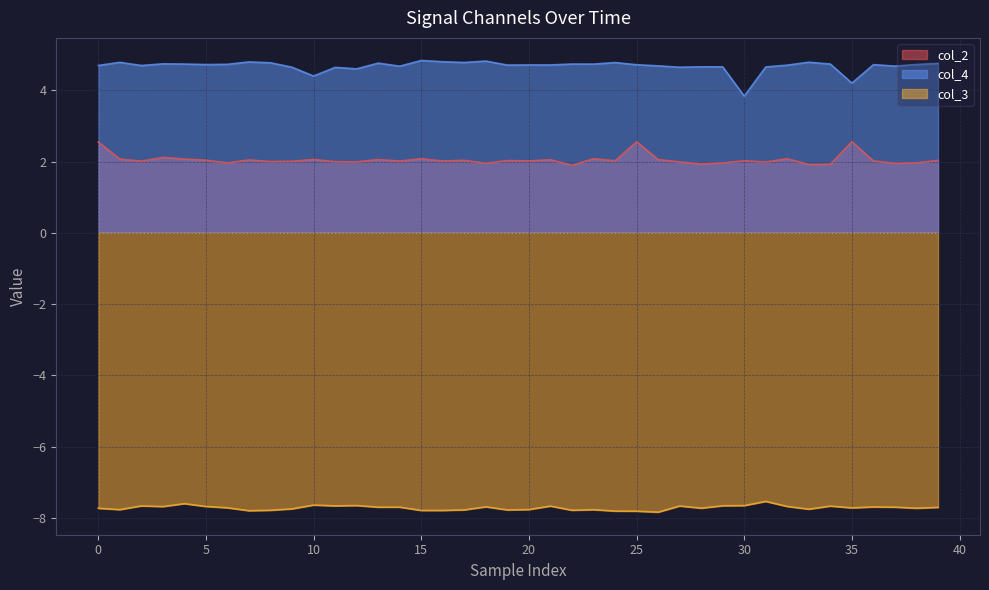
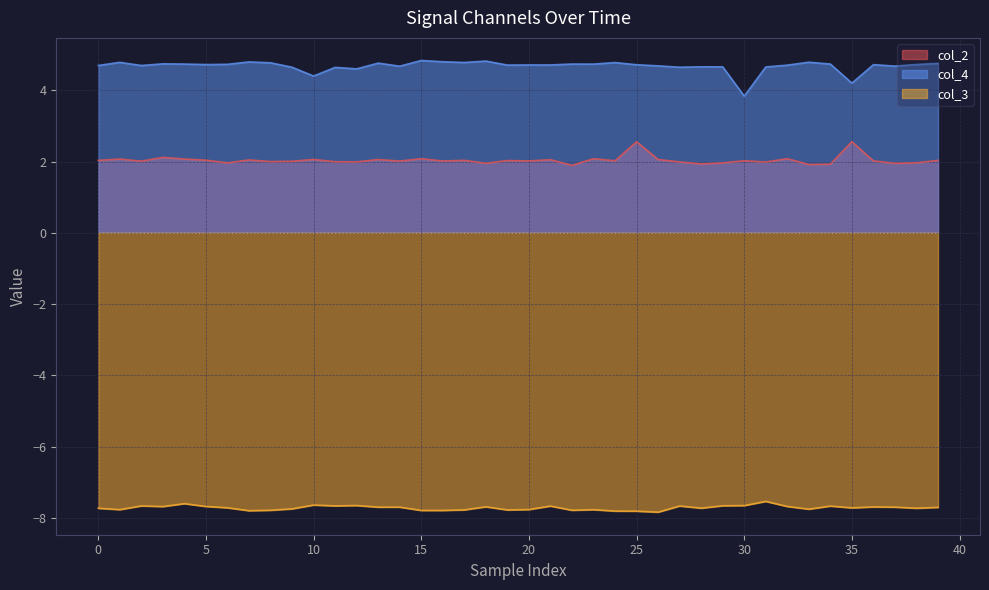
col_2, 0: 2.5 -> 2.0
